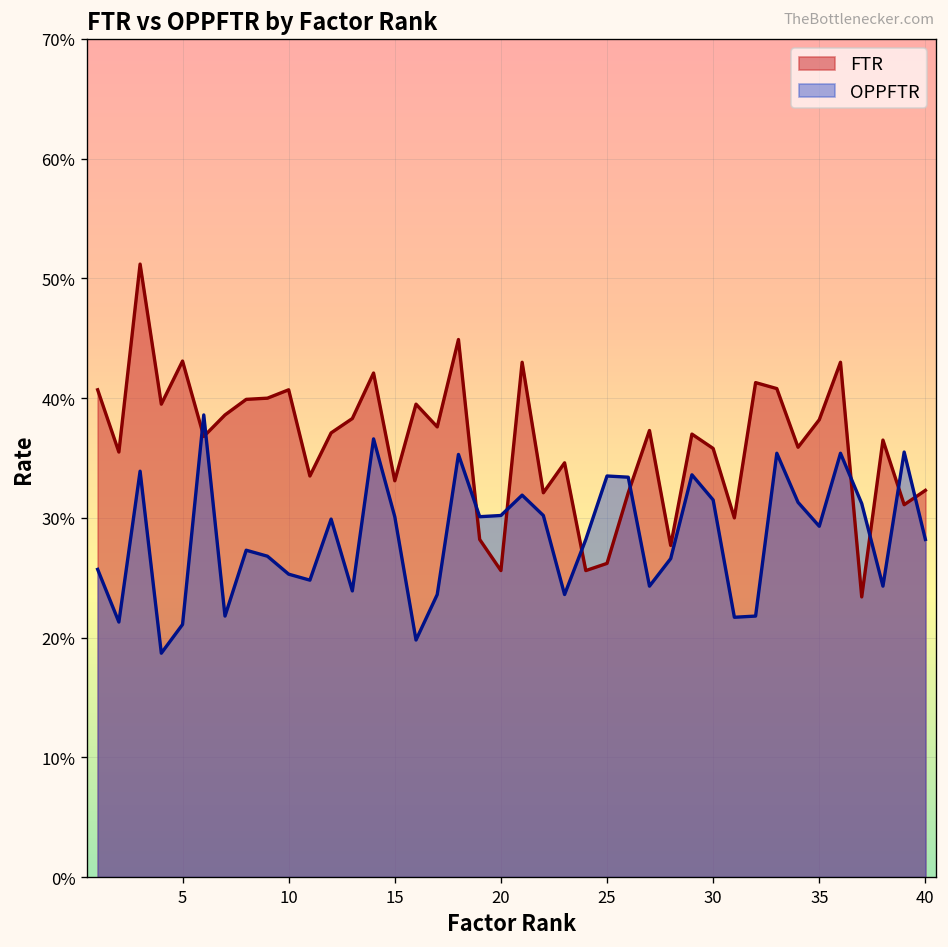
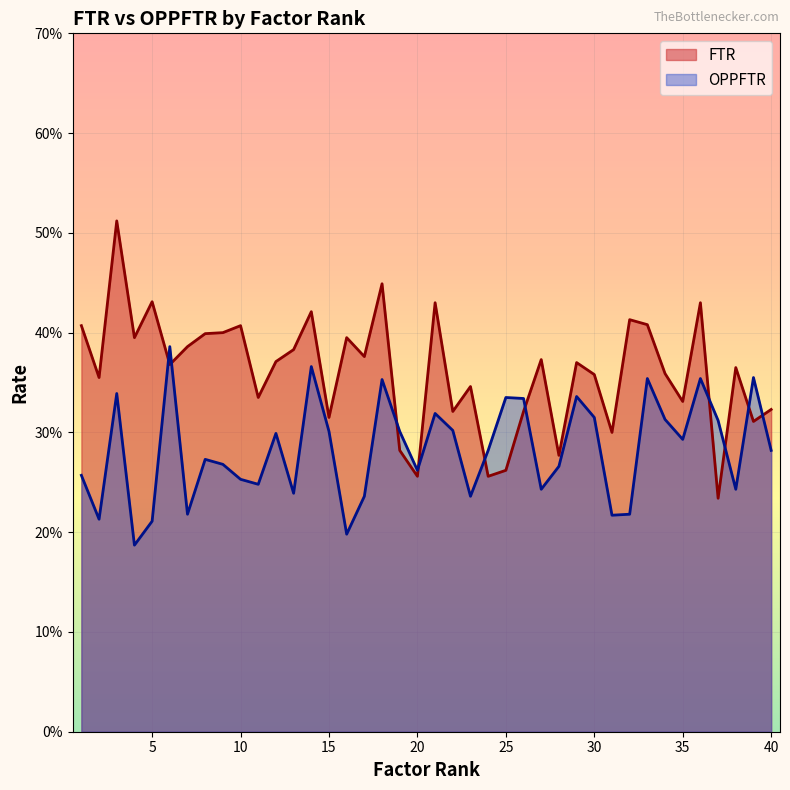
FTR, 15: 33% -> 32%
OPPFTR, 20: 30% -> 26%
FTR, 35: 38% -> 33%
